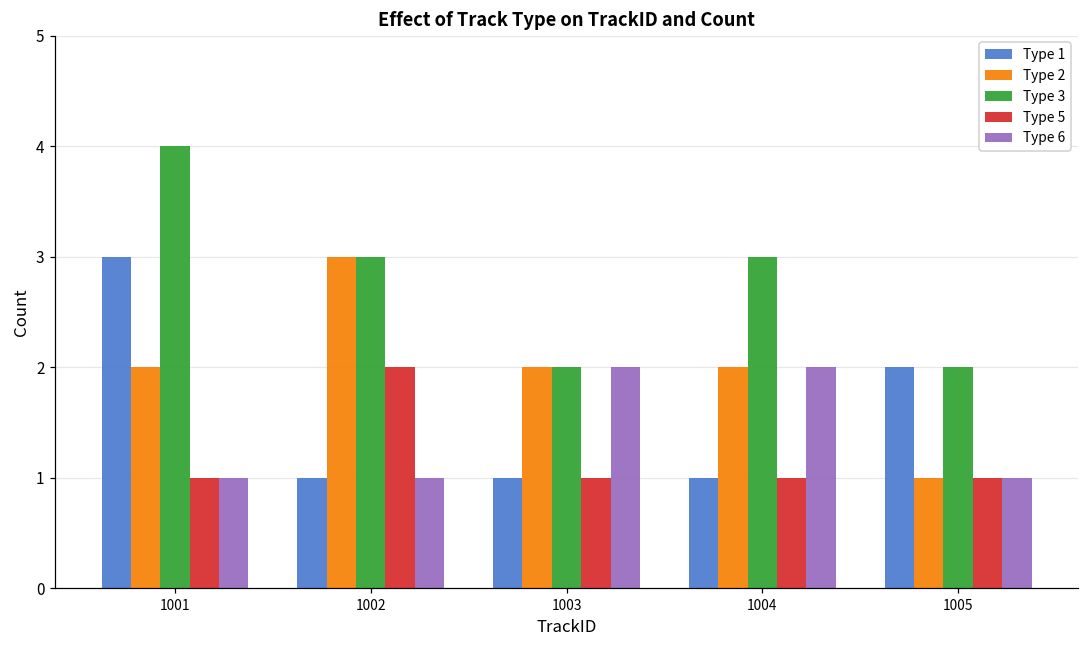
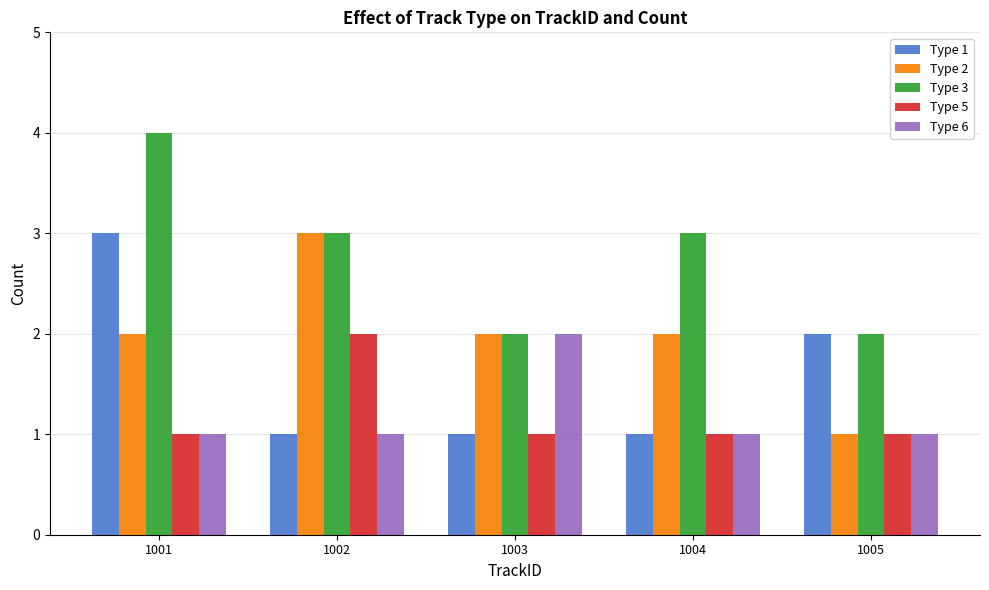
Type 6, 1004: 2 -> 1
